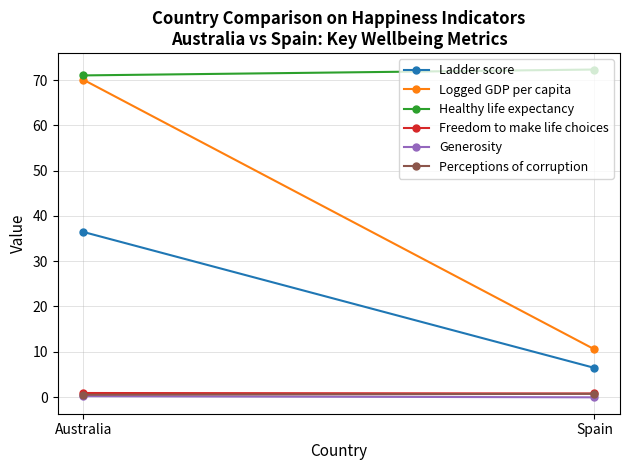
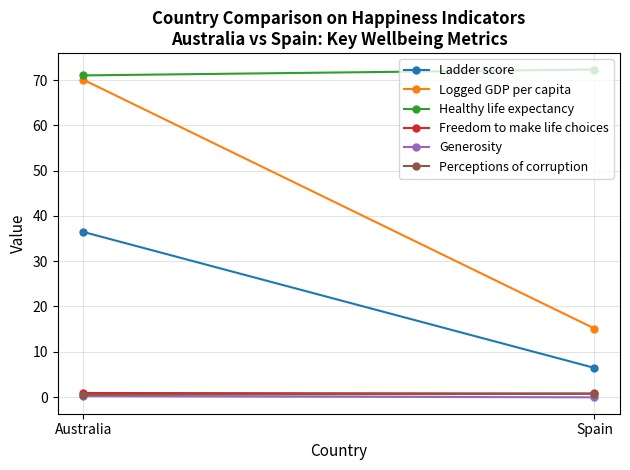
Logged GDP per capita, Spain: 11 -> 15
